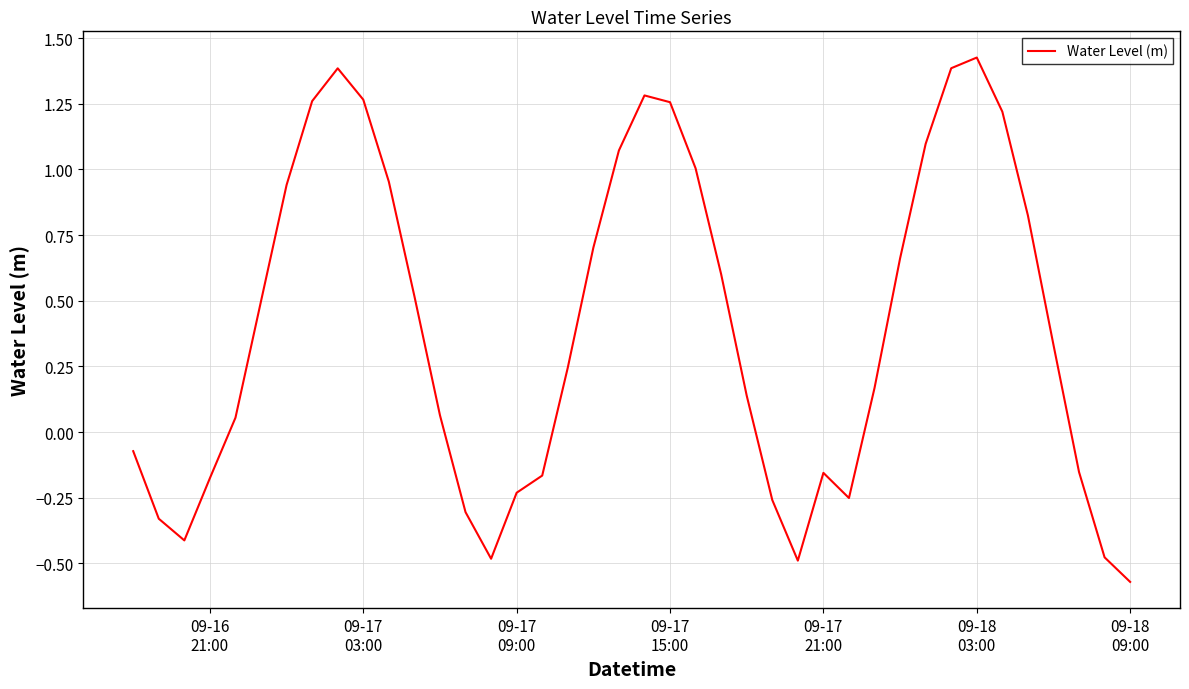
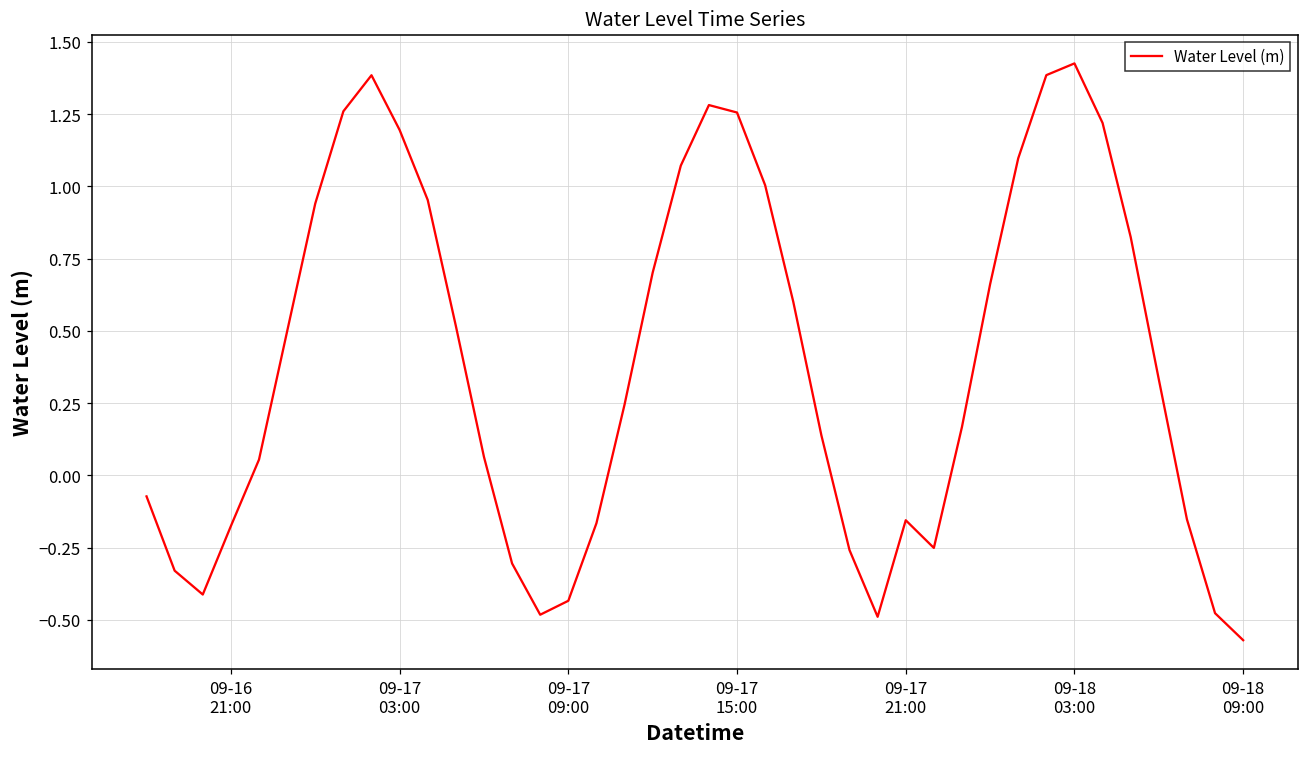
09-17 03:00: 1.27 -> 1.20
09-17 09:00: -0.23 -> -0.43
